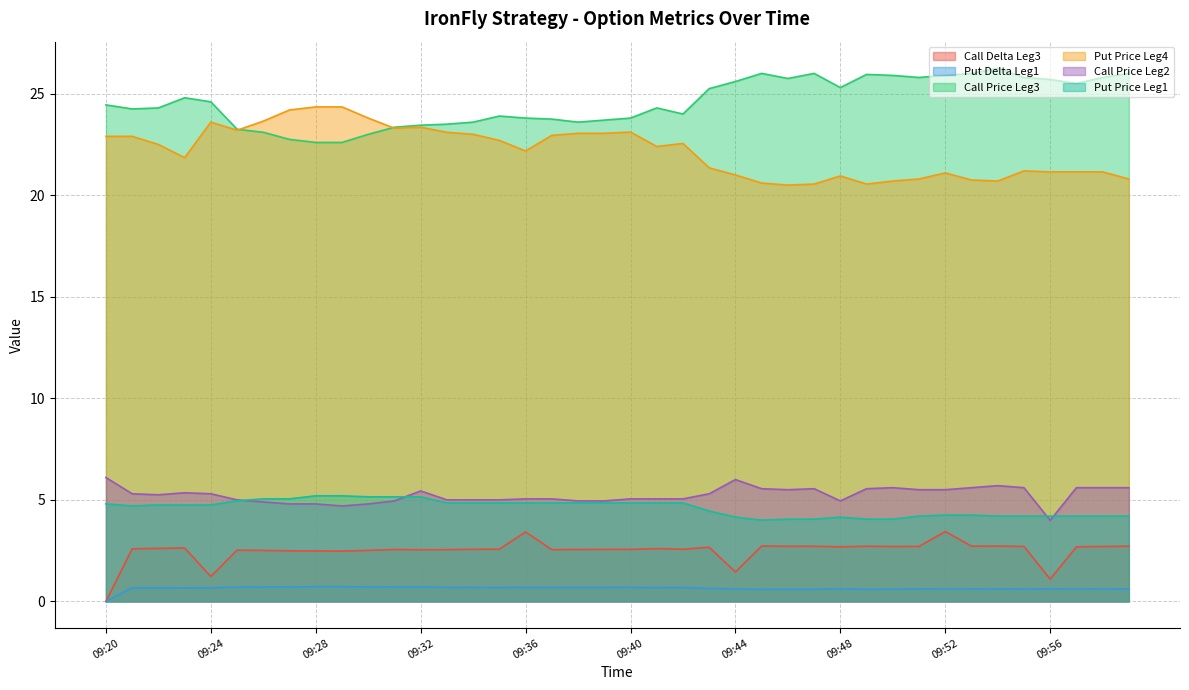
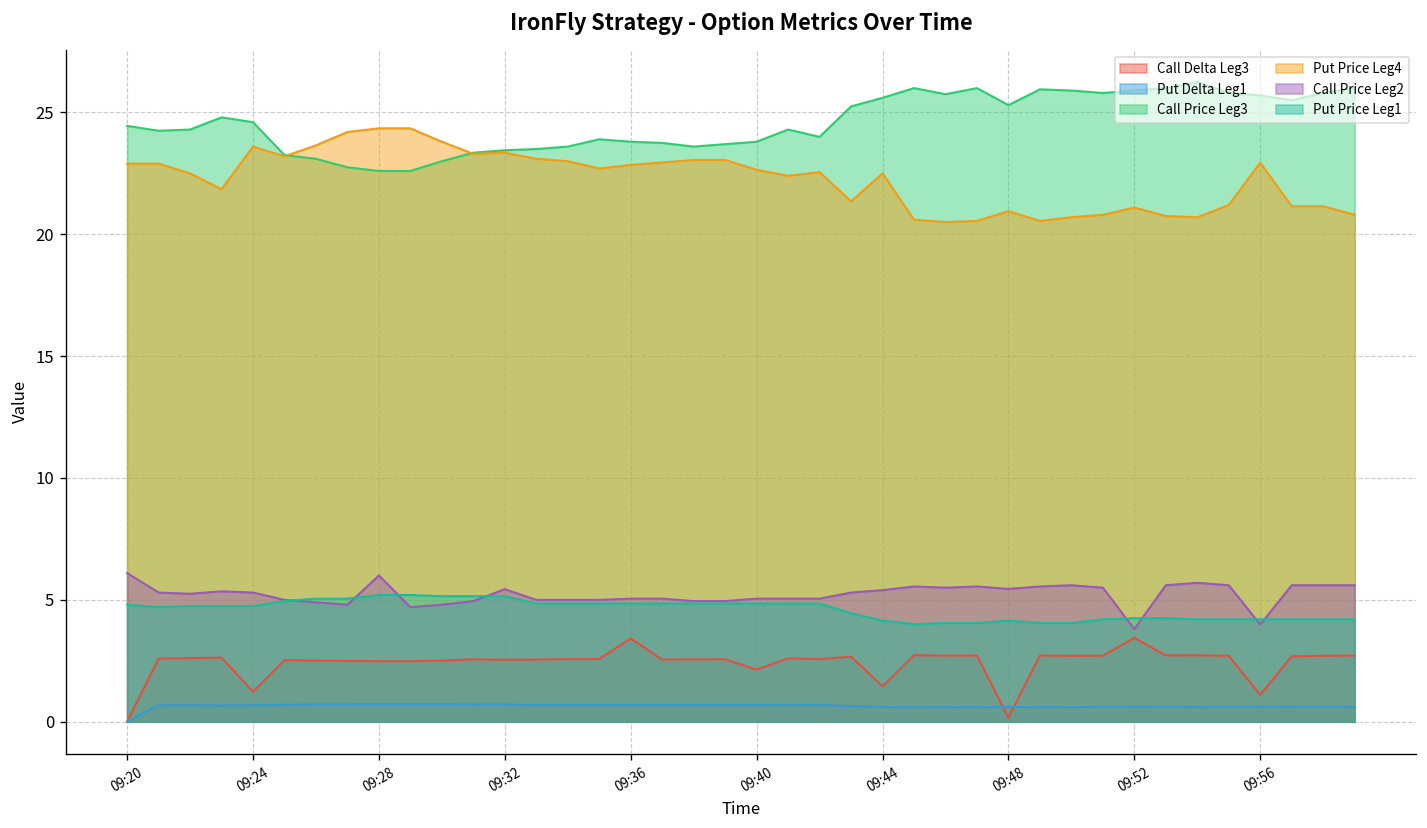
Call Price Leg2, 09:28: 4.8 -> 6.0
Put Price Leg4, 09:36: 22.2 -> 22.9
Call Delta Leg3, 09:40: 2.6 -> 2.1
Put Price Leg4, 09:40: 23.1 -> 22.7
Put Price Leg4, 09:44: 21.0 -> 22.5
Call Price Leg2, 09:44: 6.0 -> 5.4
Call Delta Leg3, 09:48: 2.7 -> 0.2
Call Price Leg2, 09:48: 5.0 -> 5.5
Call Price Leg2, 09:52: 5.5 -> 3.8
Put Price Leg4, 09:56: 21.2 -> 22.9
